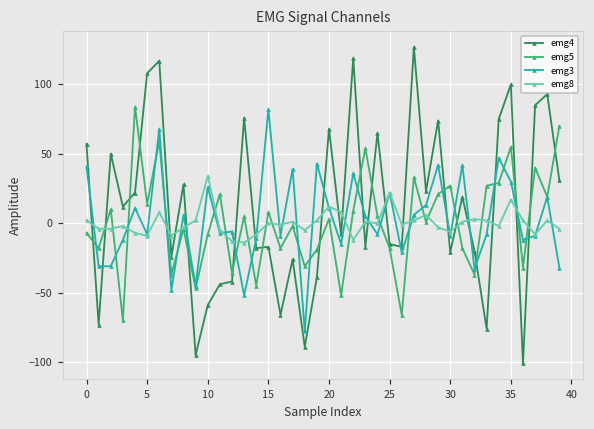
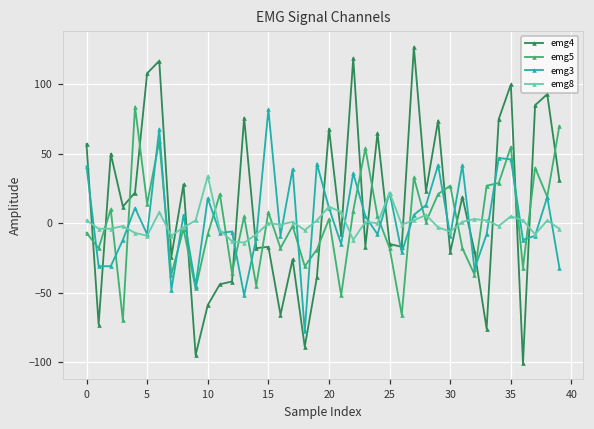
emg3, 10: 26 -> 18
emg3, 35: 30 -> 46
emg8, 35: 17 -> 5
